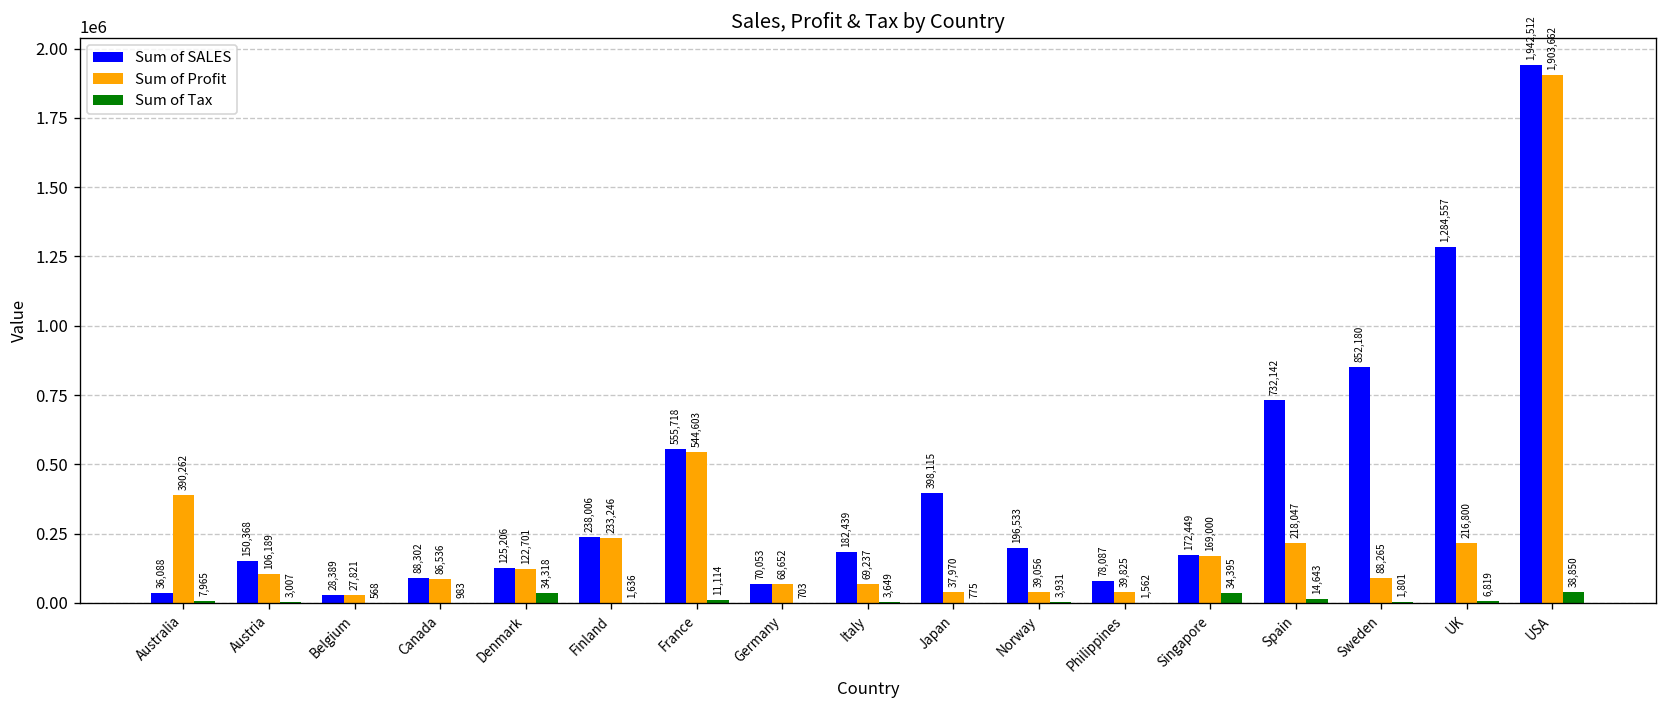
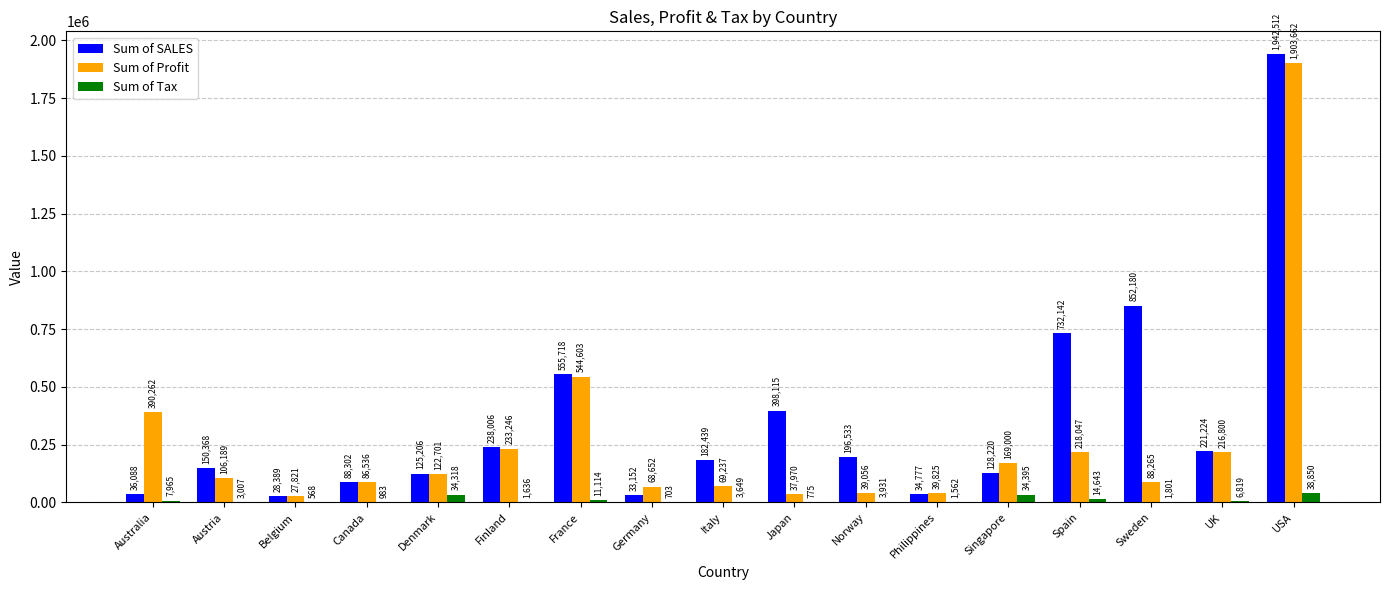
Sum of SALES, Germany: 70,053 -> 33,152
Sum of SALES, Philippines: 78,087 -> 34,777
Sum of SALES, Singapore: 172,449 -> 128,220
Sum of SALES, UK: 1,284,557 -> 221,224
